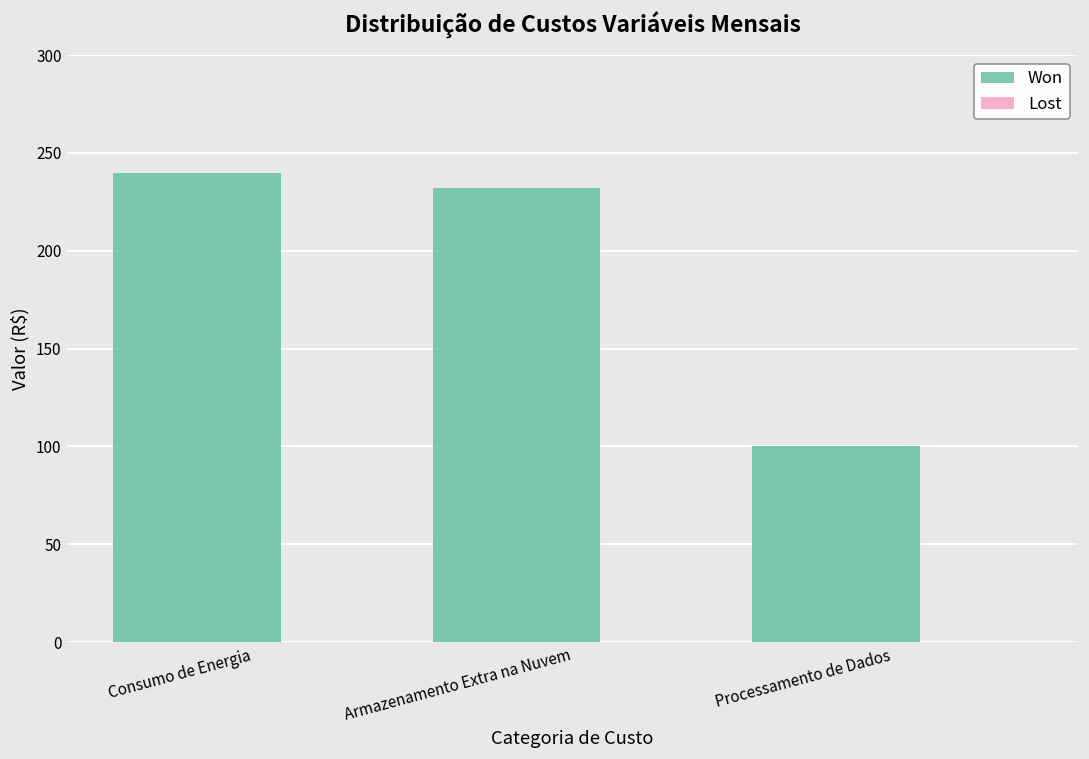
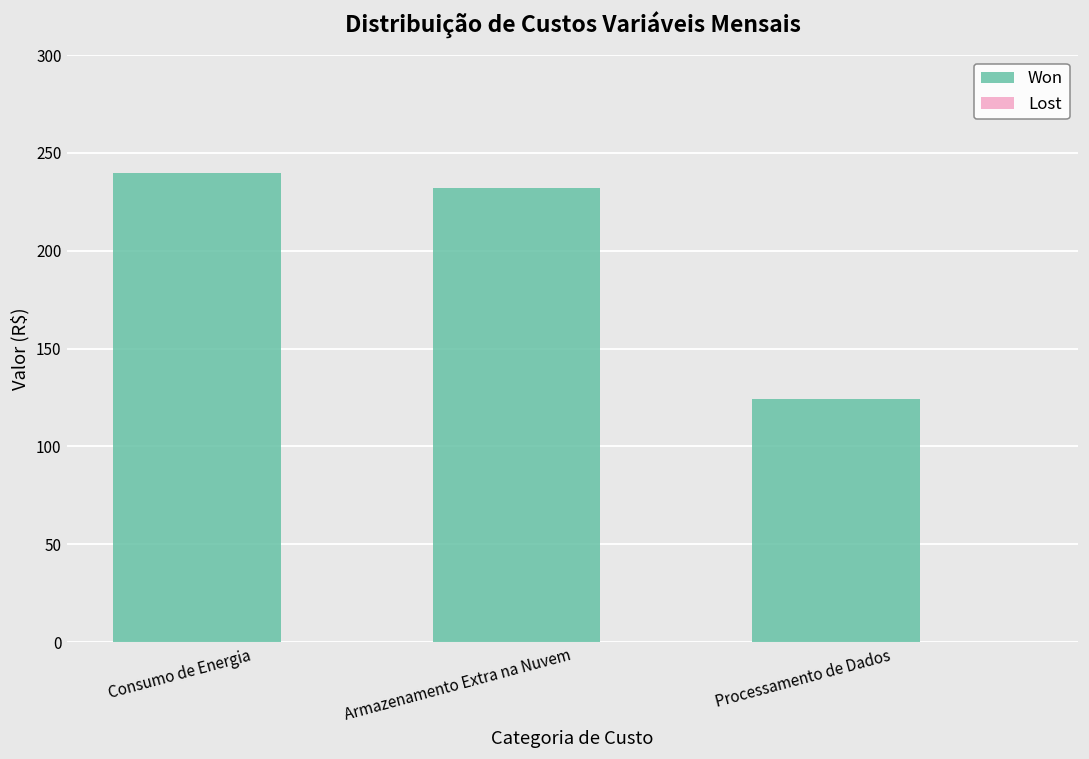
Won, Processamento de Dados: 100 -> 124
